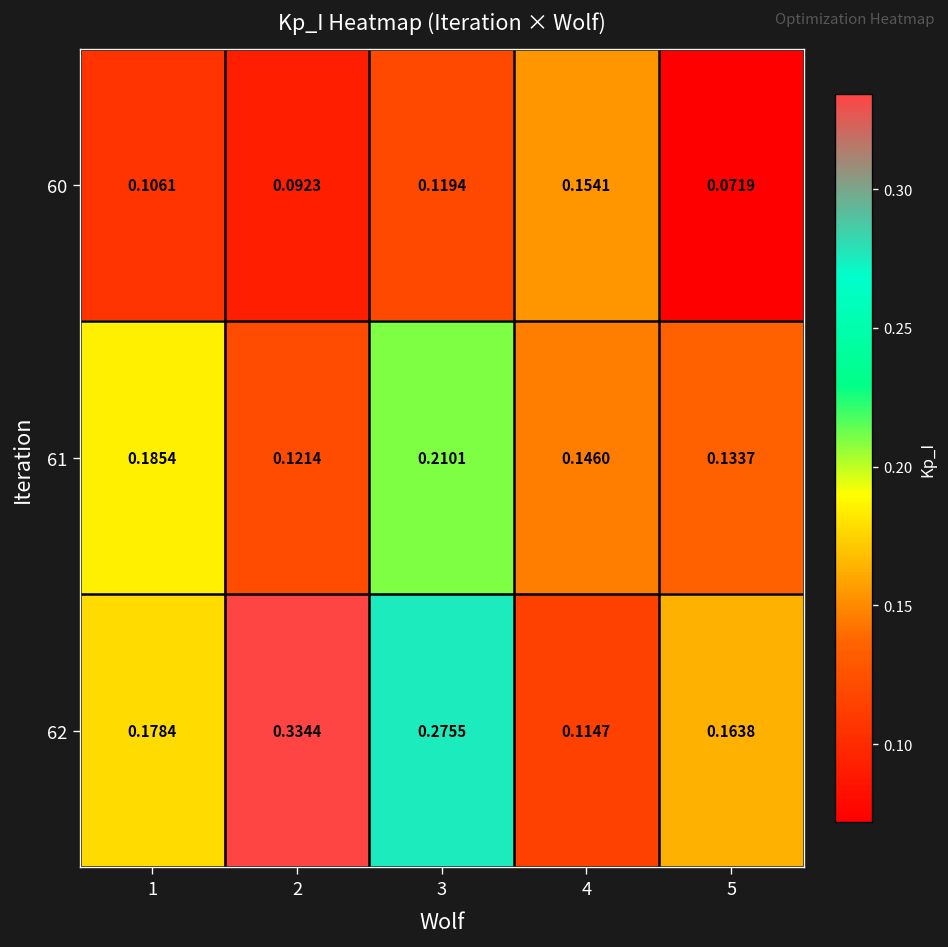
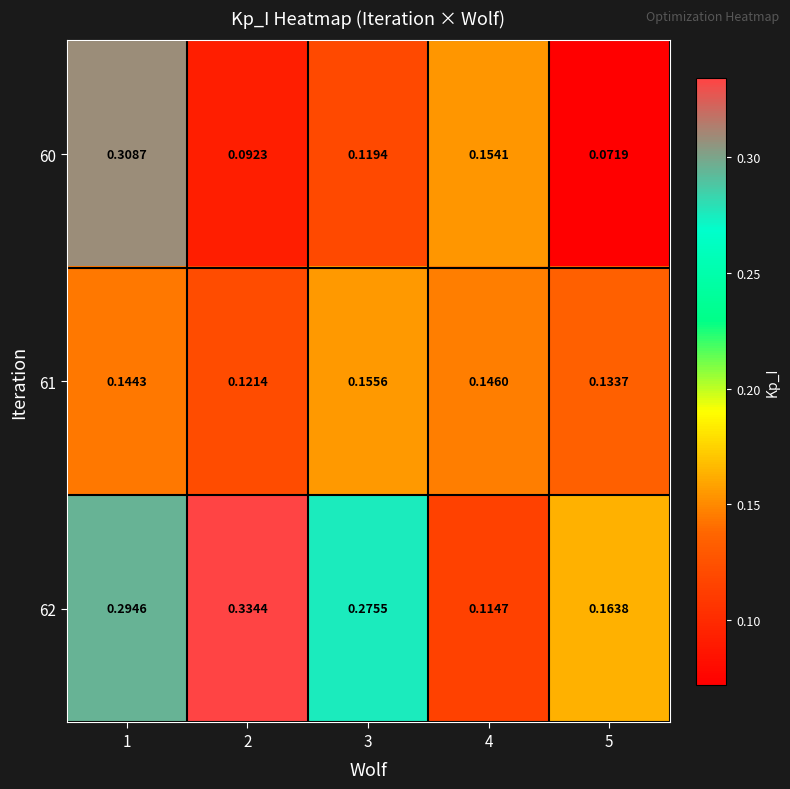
60, 1: 0.1061 -> 0.3087
61, 1: 0.1854 -> 0.1443
61, 3: 0.2101 -> 0.1556
62, 1: 0.1784 -> 0.2946
